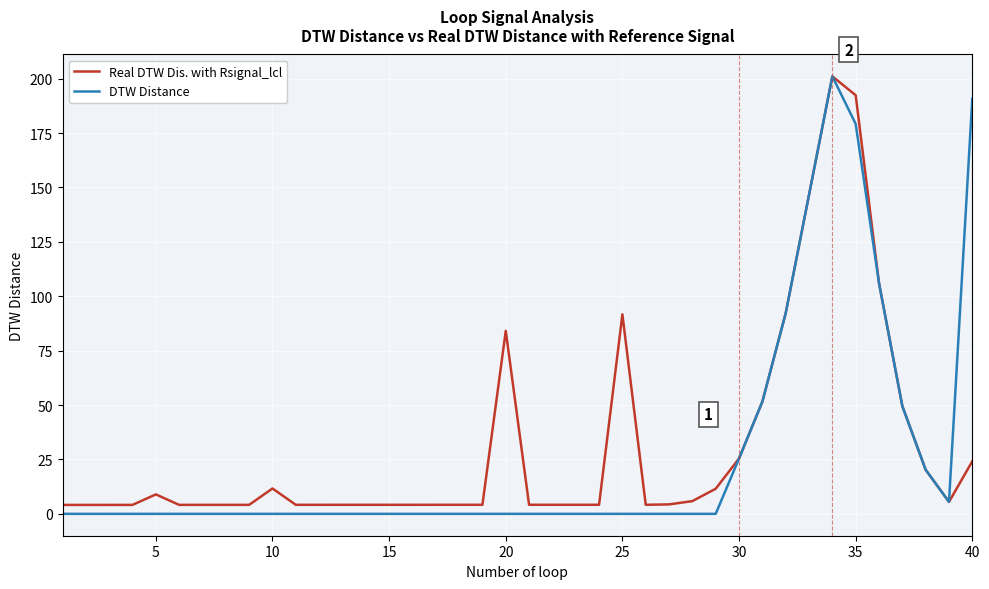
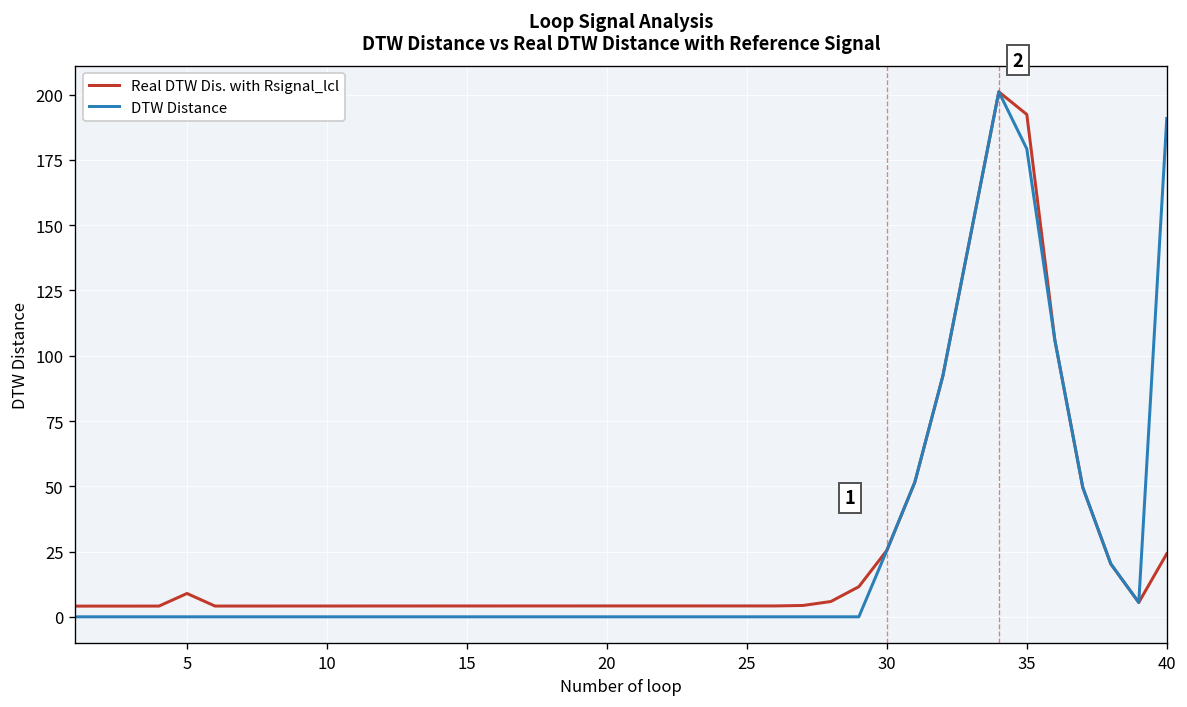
Real DTW Dis. with Rsignal_lcl, 10: 12 -> 4
Real DTW Dis. with Rsignal_lcl, 20: 84 -> 4
Real DTW Dis. with Rsignal_lcl, 25: 92 -> 4
